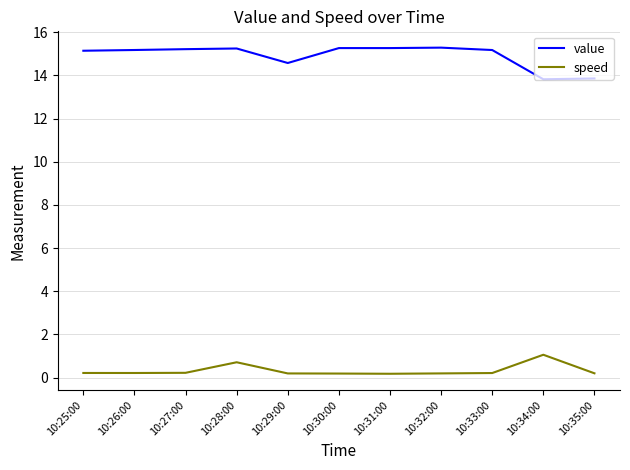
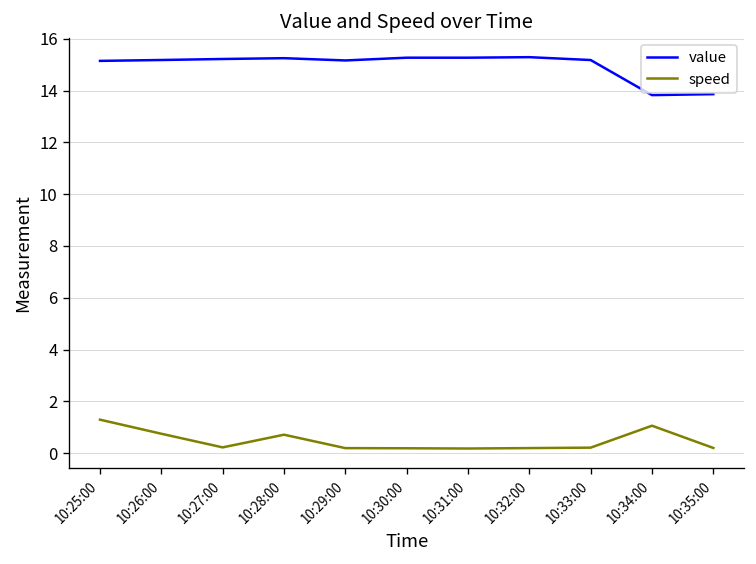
speed, 10:25:00: 0.2 -> 1.3
speed, 10:26:00: 0.2 -> 0.7
value, 10:29:00: 14.6 -> 15.2
